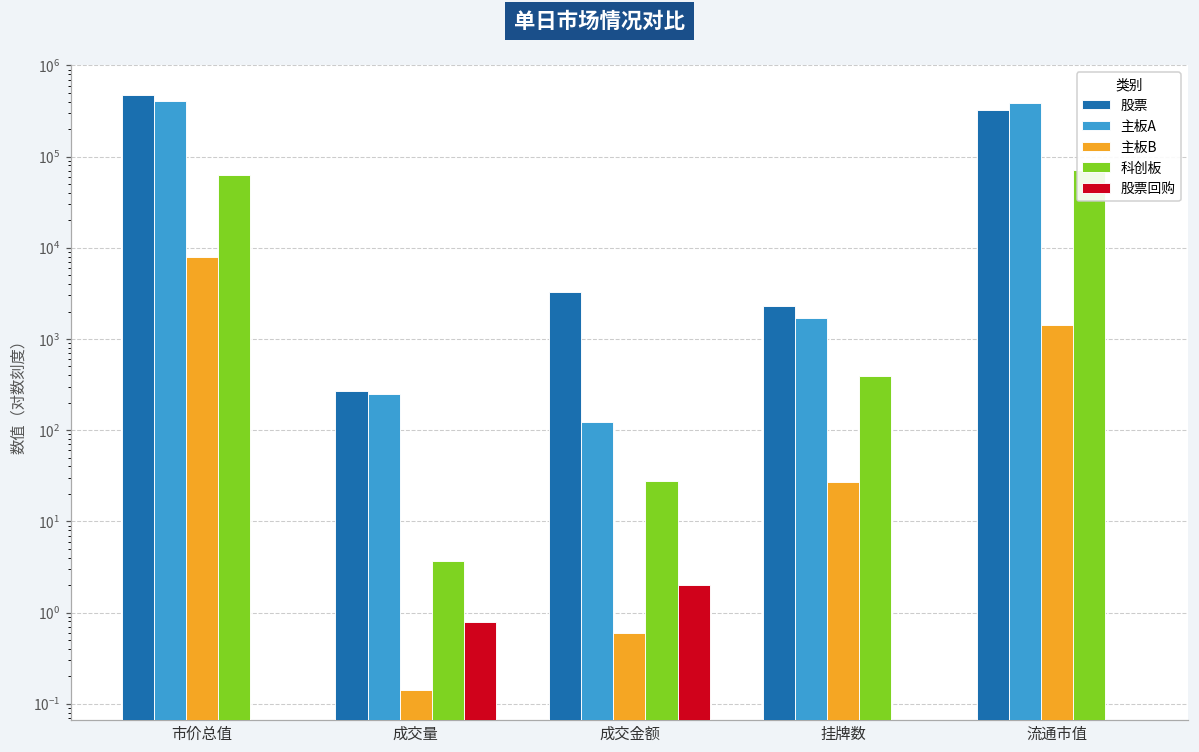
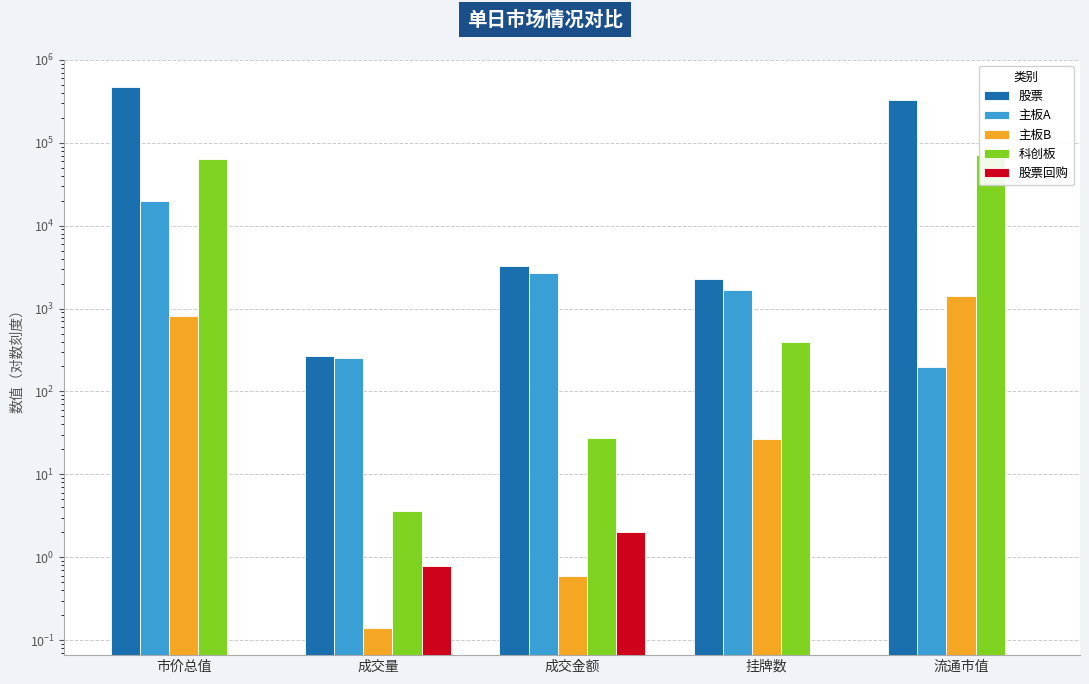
主板A, 市价总值: 400000 -> 20000
主板B, 市价总值: 8000 -> 800
主板A, 成交金额: 120 -> 2700
主板A, 流通市值: 400000 -> 200
